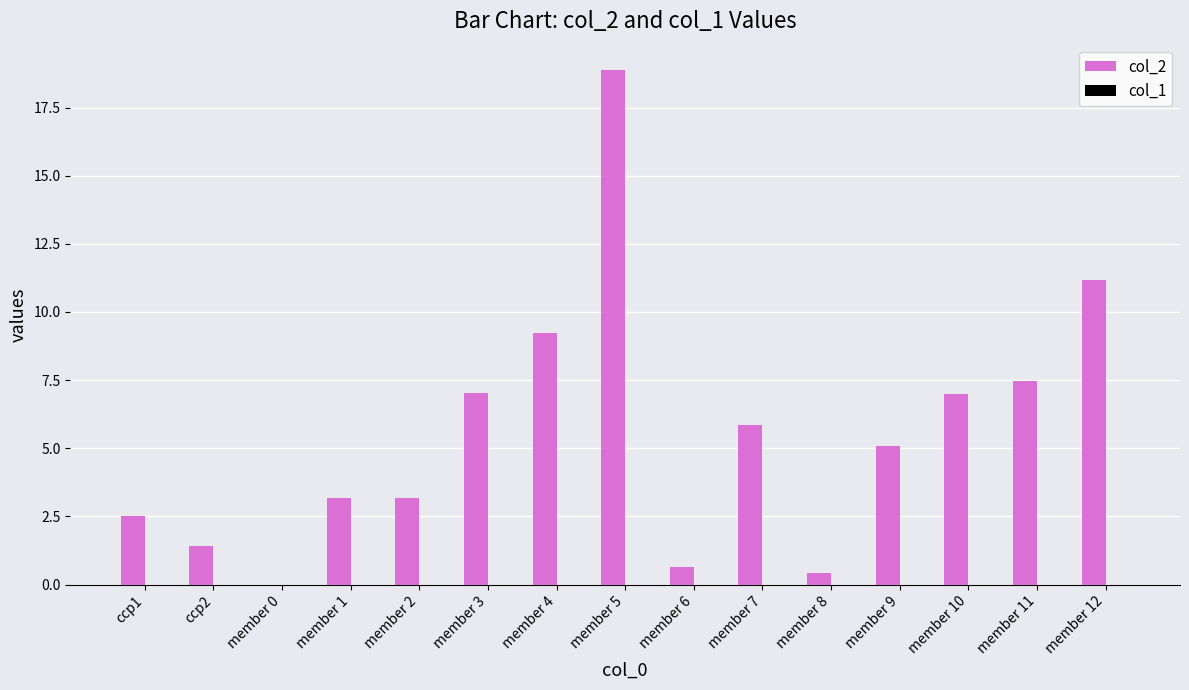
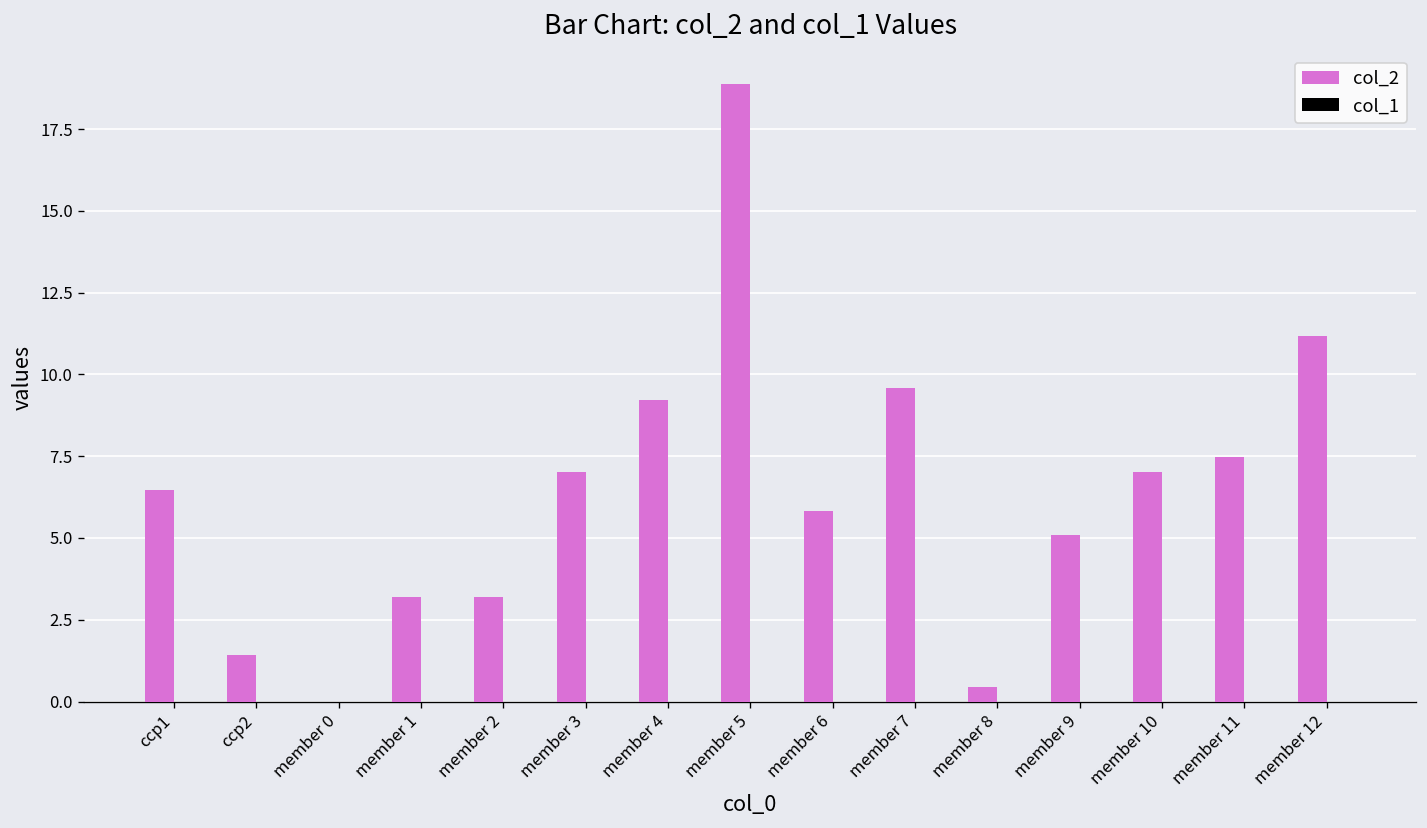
col_2, ccp1: 2.5 -> 6.5
col_2, member 6: 0.6 -> 5.8
col_2, member 7: 5.8 -> 9.6
